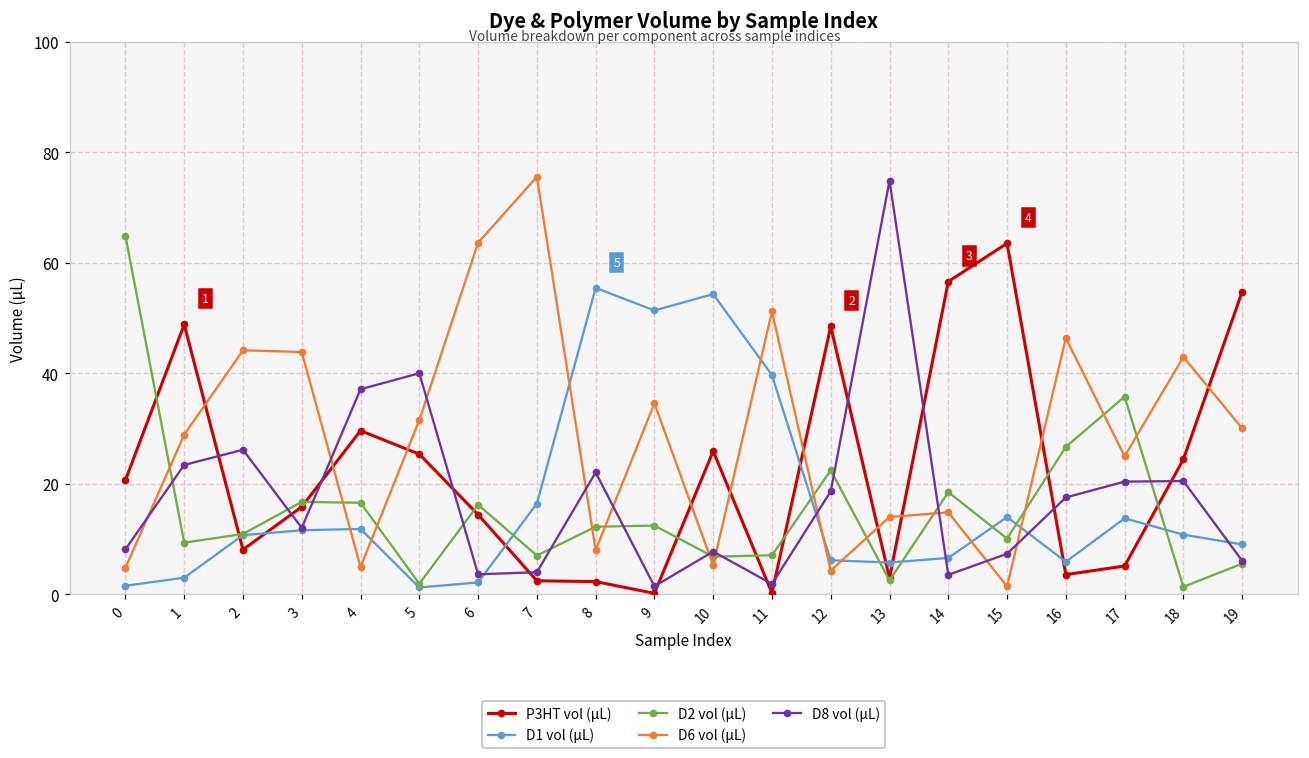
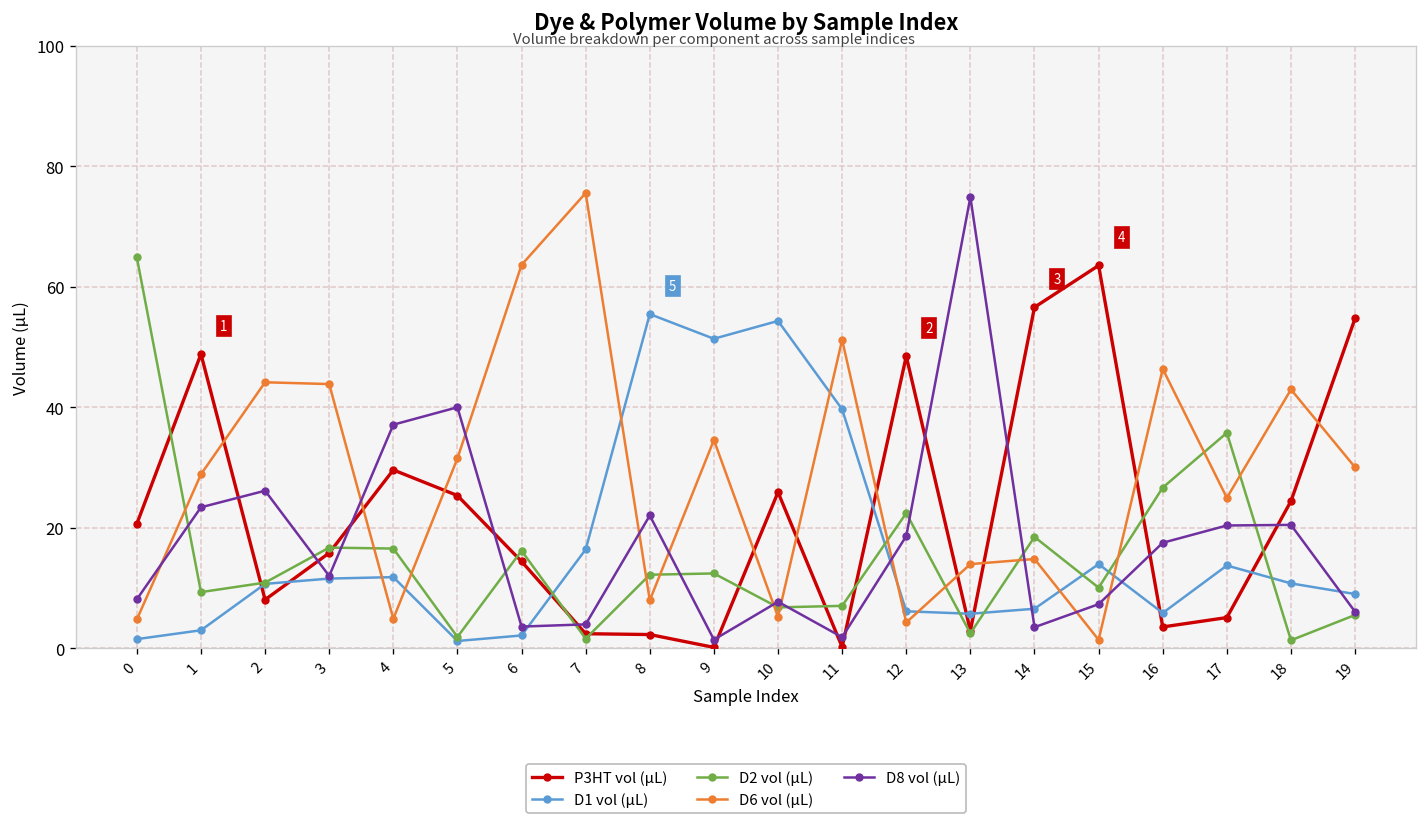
D2 vol (µL), 7: 7 -> 2
